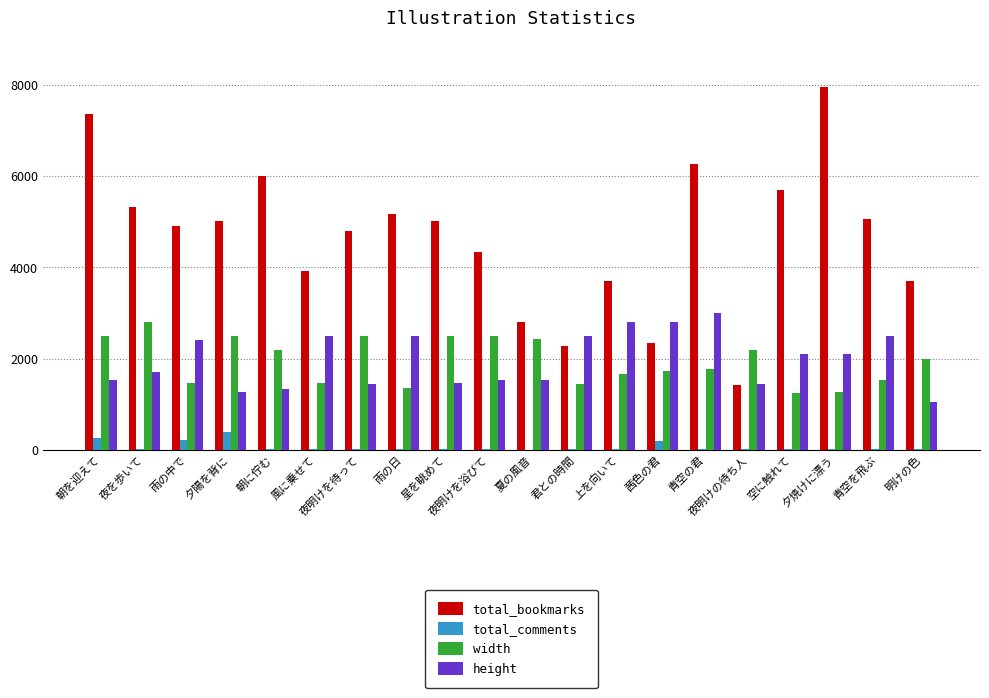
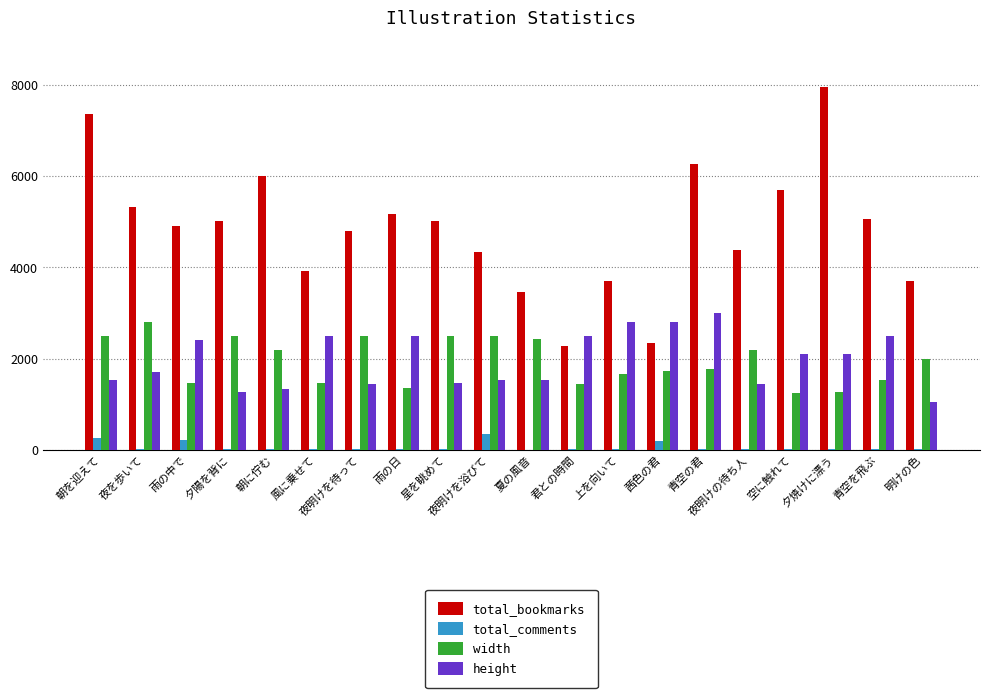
total_comments, 夕陽を背に: 400 -> 0
total_comments, 夜明けを浴びて: 0 -> 300
total_bookmarks, 夏の風音: 2800 -> 3500
total_bookmarks, 夜明けの待ち人: 1400 -> 4400
